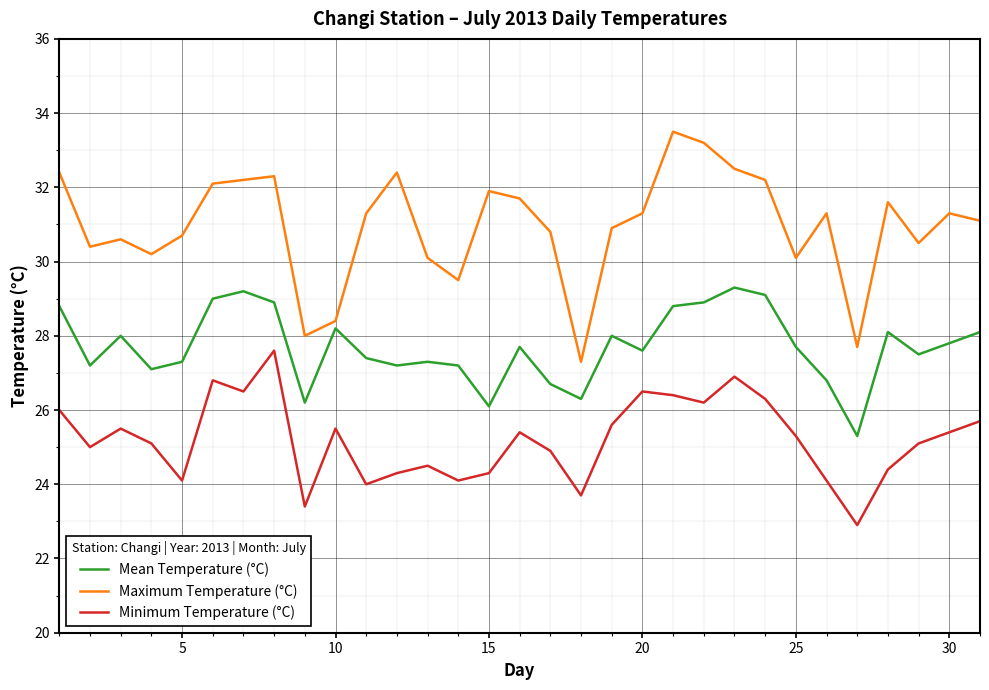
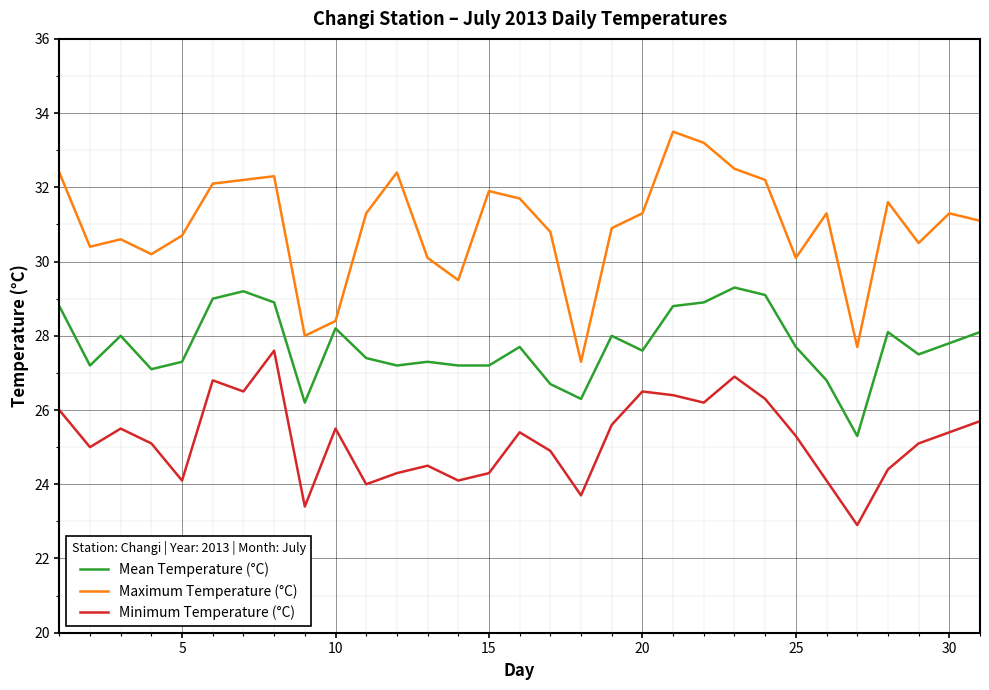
Mean Temperature (°C), 15: 26.1 -> 27.2
